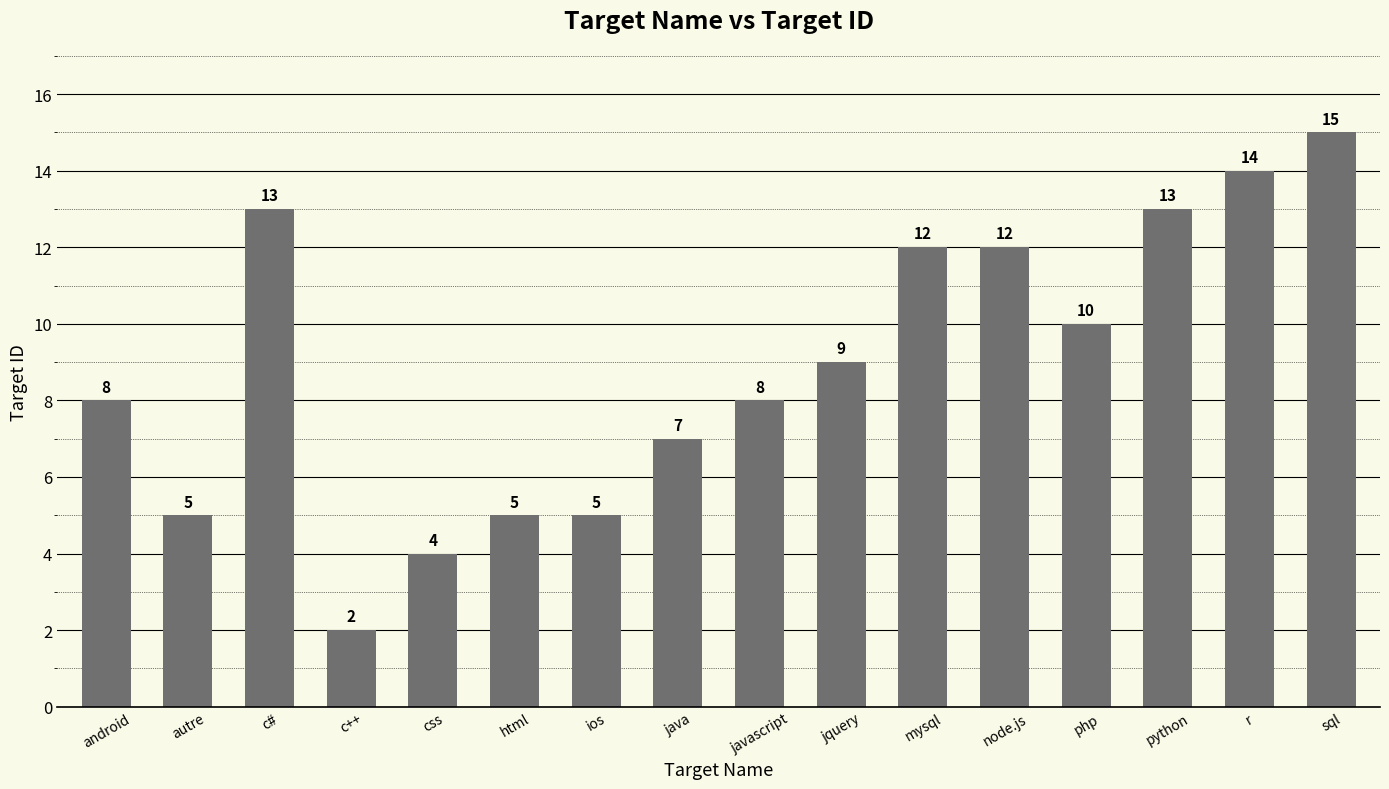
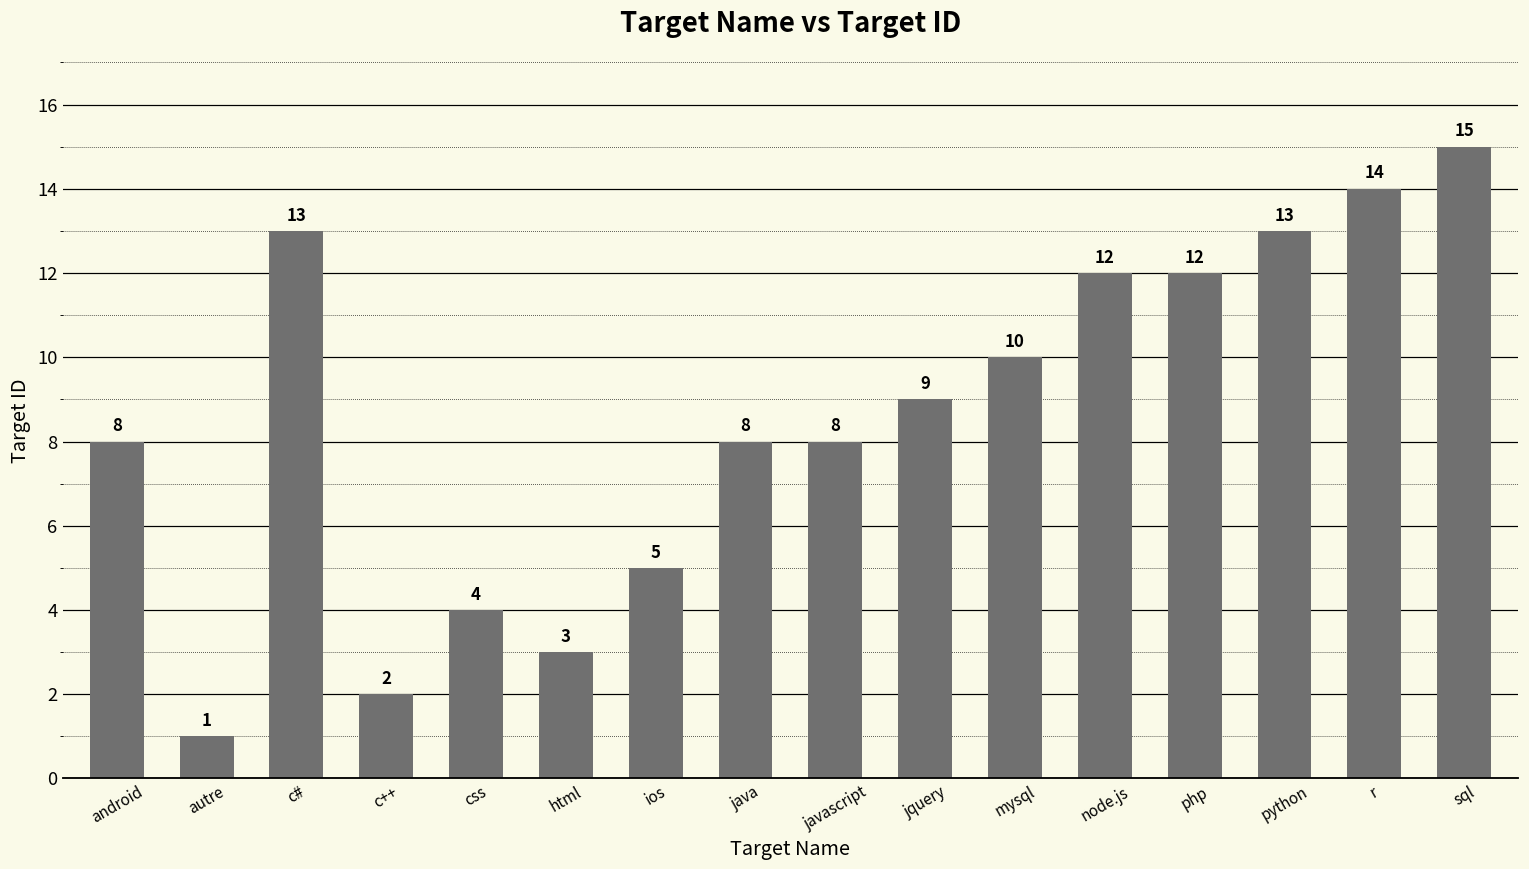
autre: 5 -> 1
html: 5 -> 3
java: 7 -> 8
mysql: 12 -> 10
php: 10 -> 12
